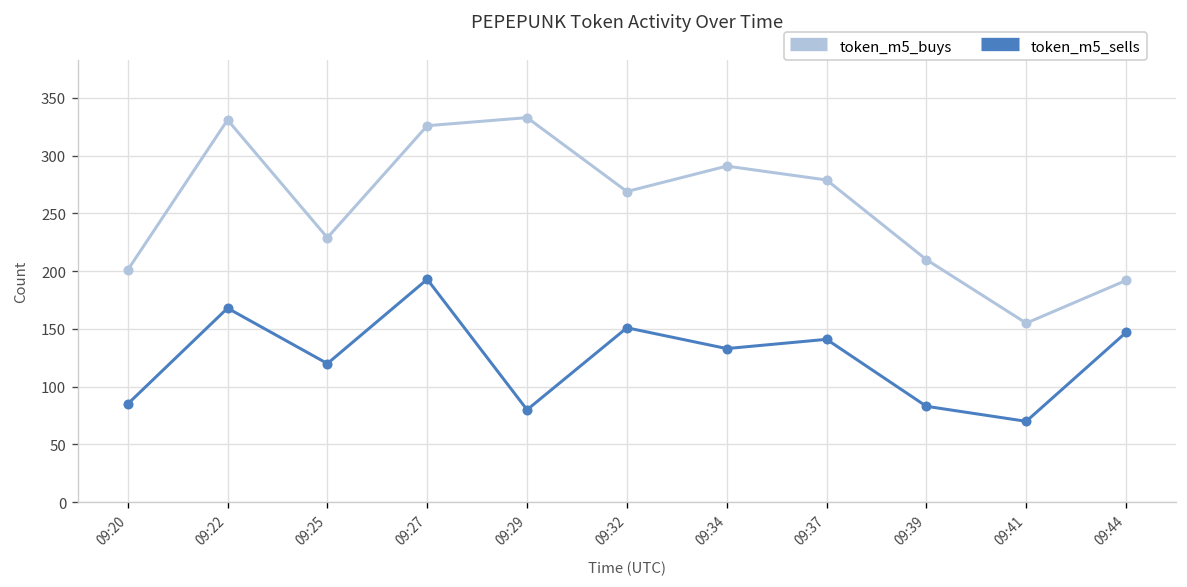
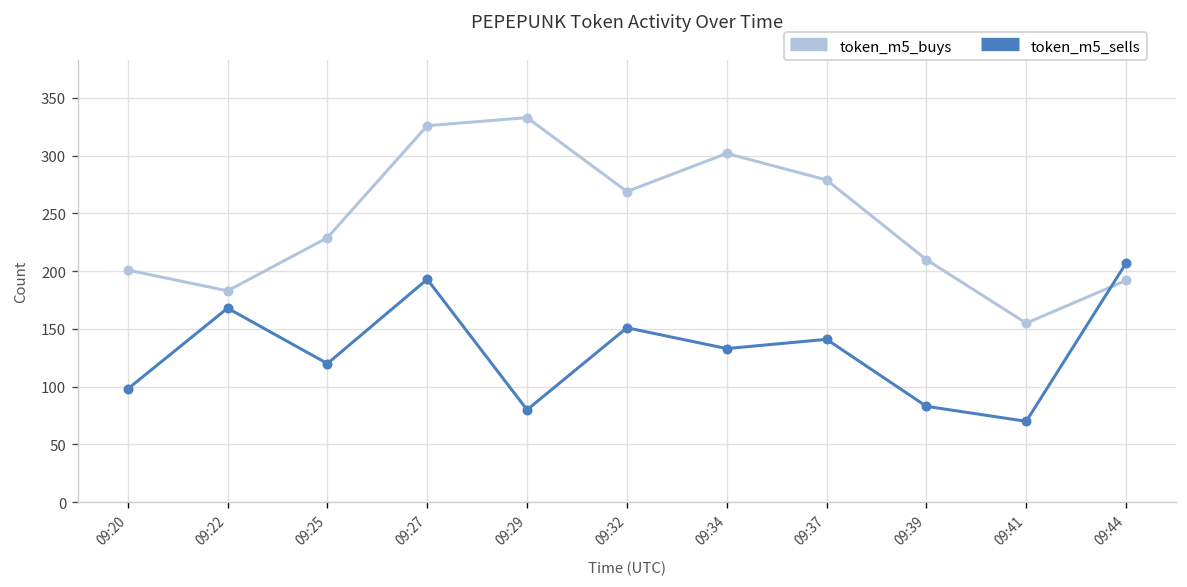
token_m5_sells, 09:20: 90 -> 100
token_m5_buys, 09:22: 330 -> 180
token_m5_buys, 09:34: 290 -> 300
token_m5_sells, 09:44: 150 -> 210
